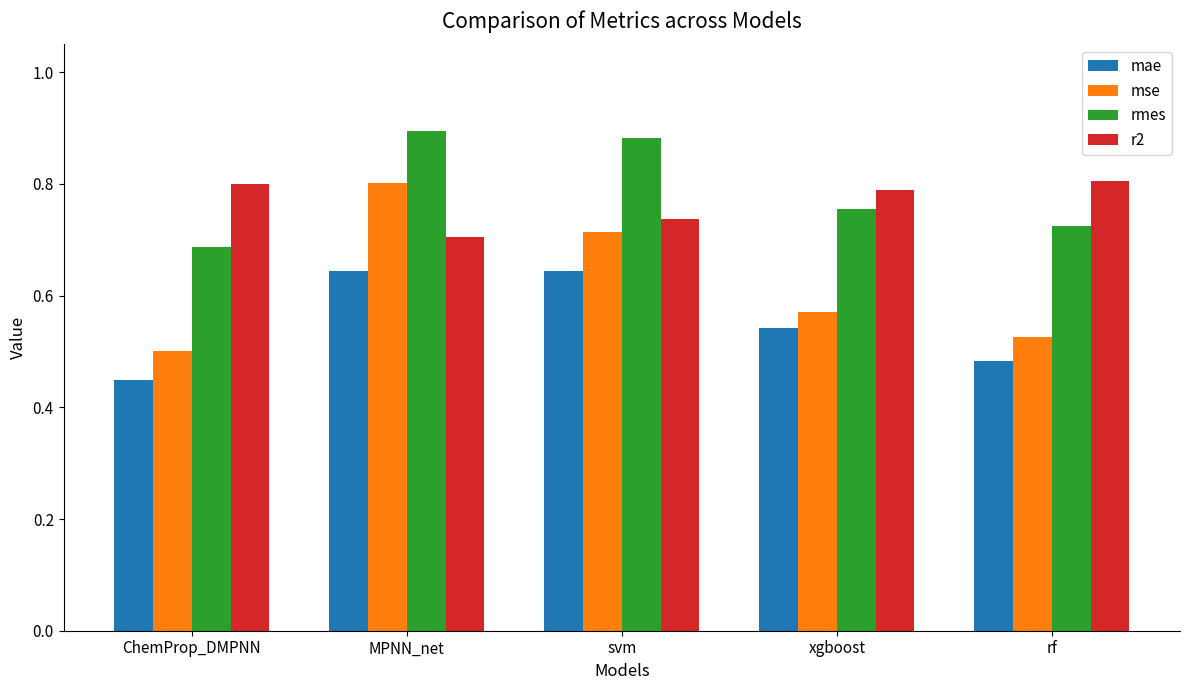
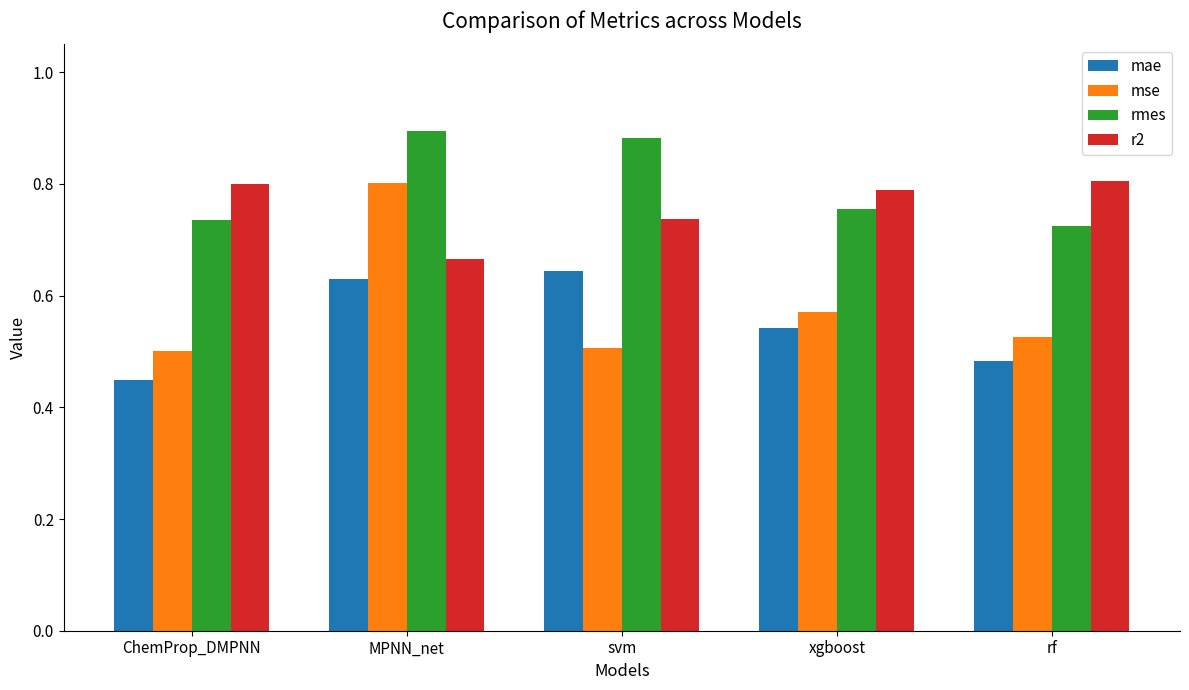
rmes, ChemProp_DMPNN: 0.69 -> 0.74
mae, MPNN_net: 0.64 -> 0.63
r2, MPNN_net: 0.70 -> 0.66
mse, svm: 0.71 -> 0.51
